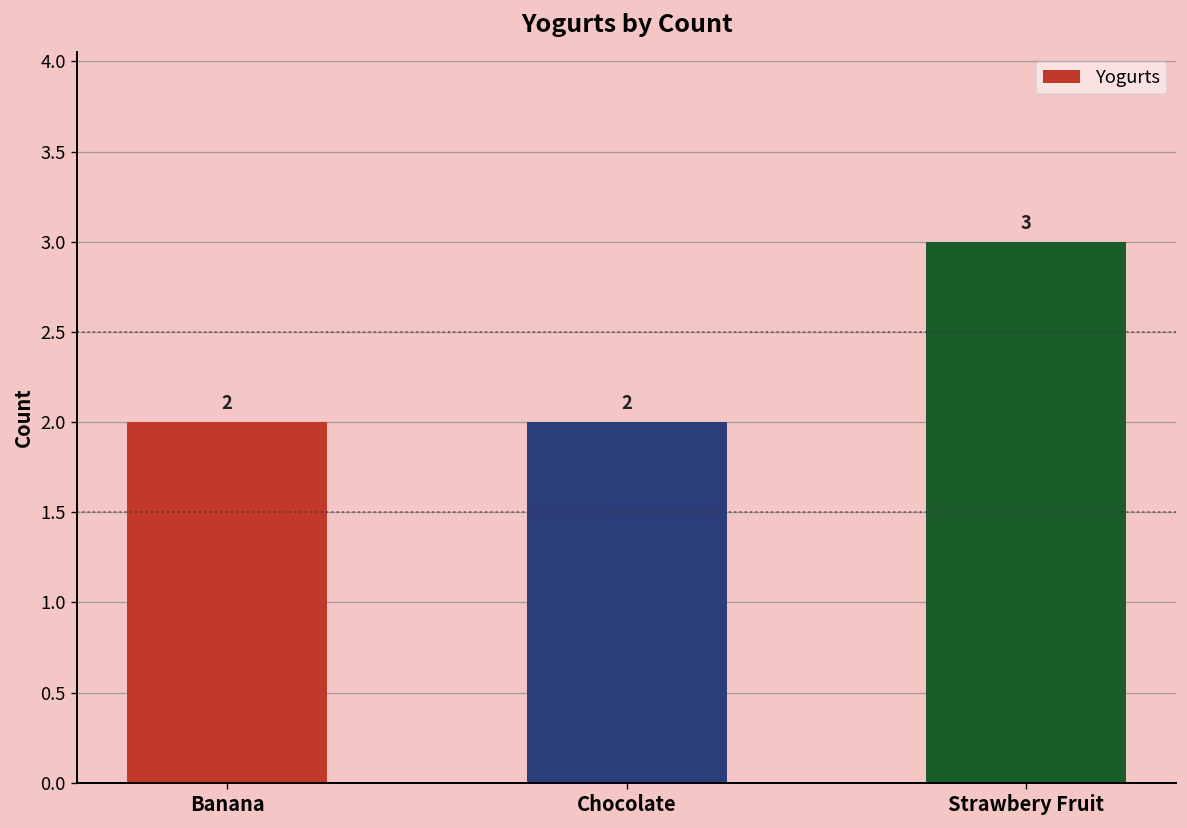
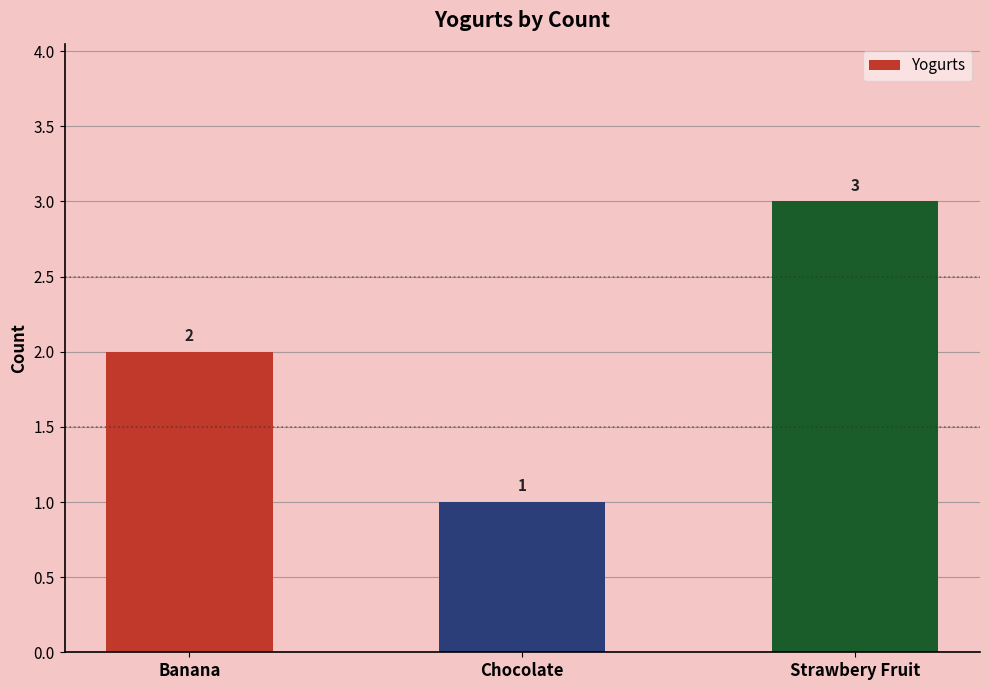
Chocolate: 2 -> 1
